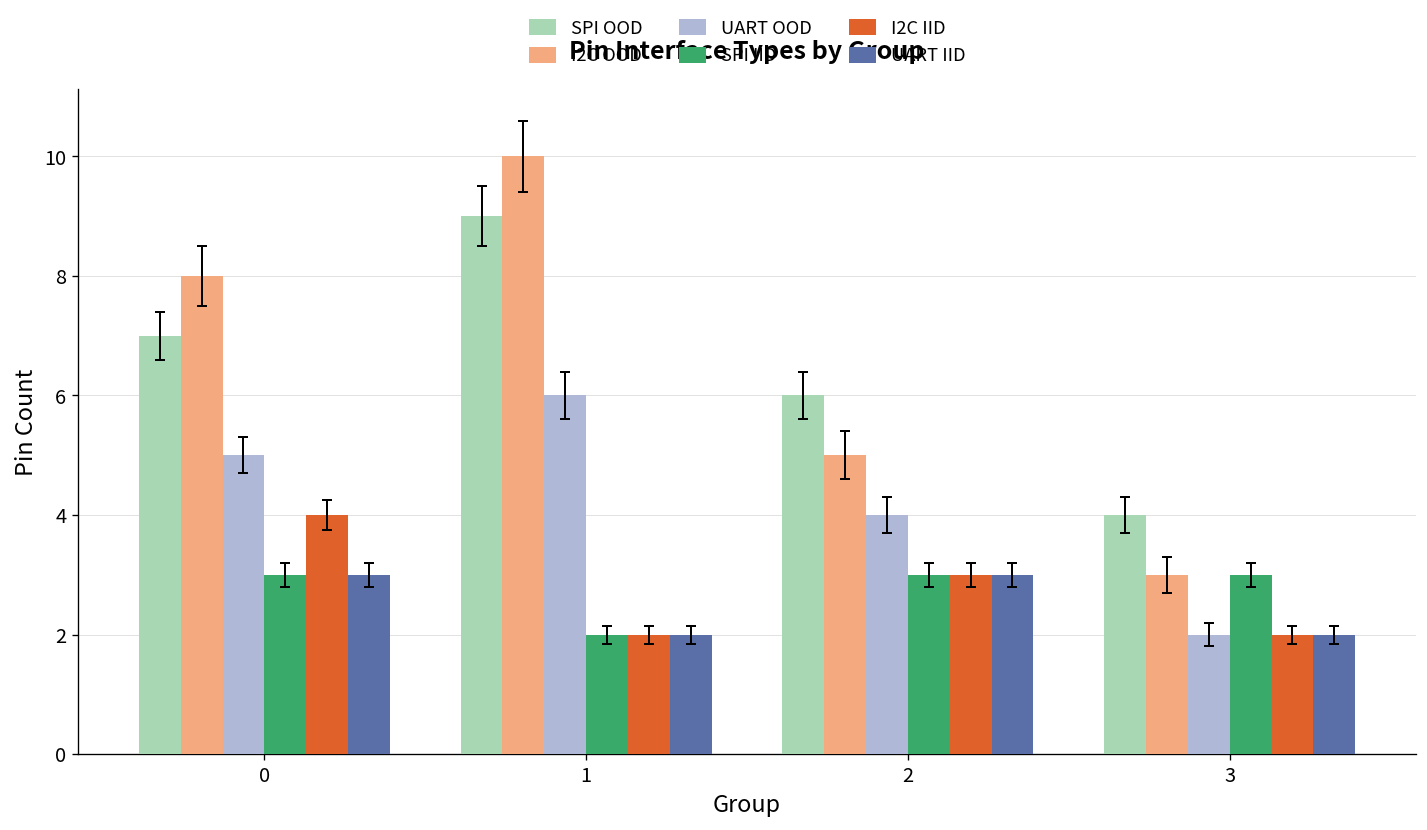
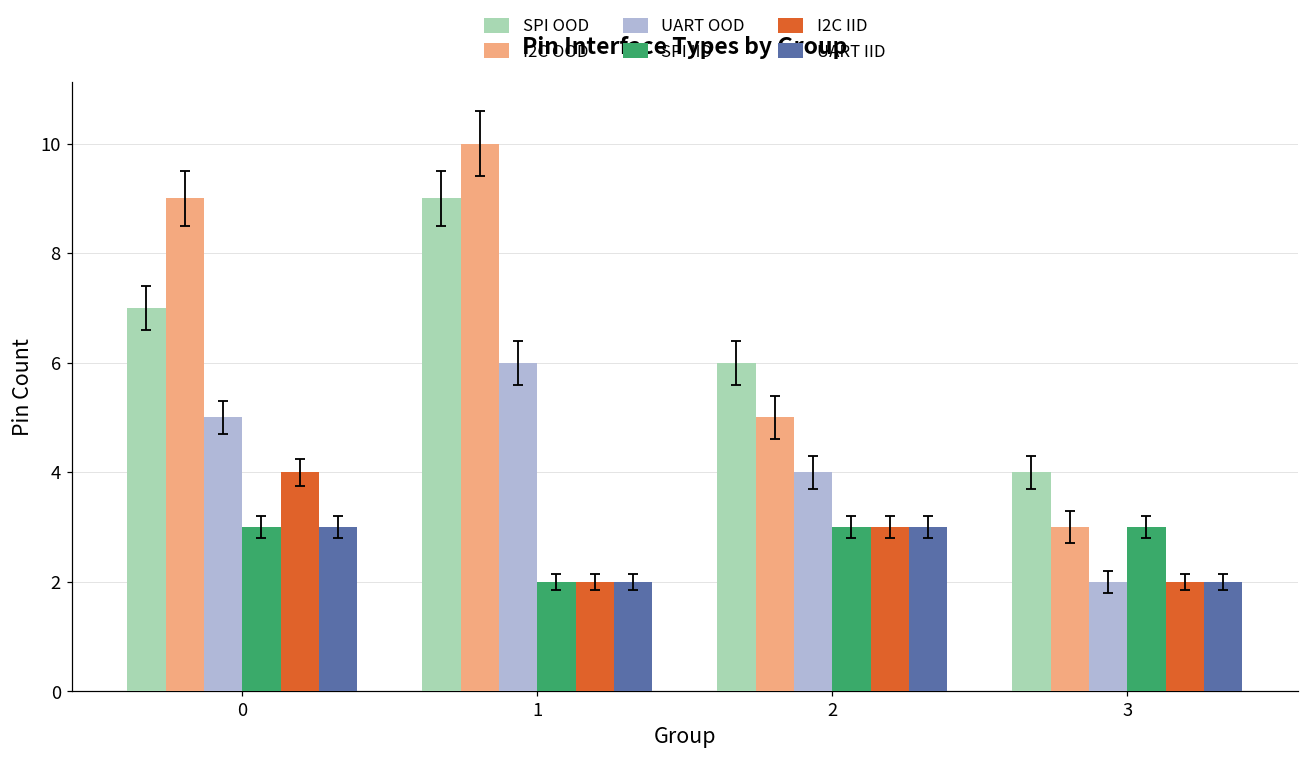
I2C OOD, 0: 8 -> 9
